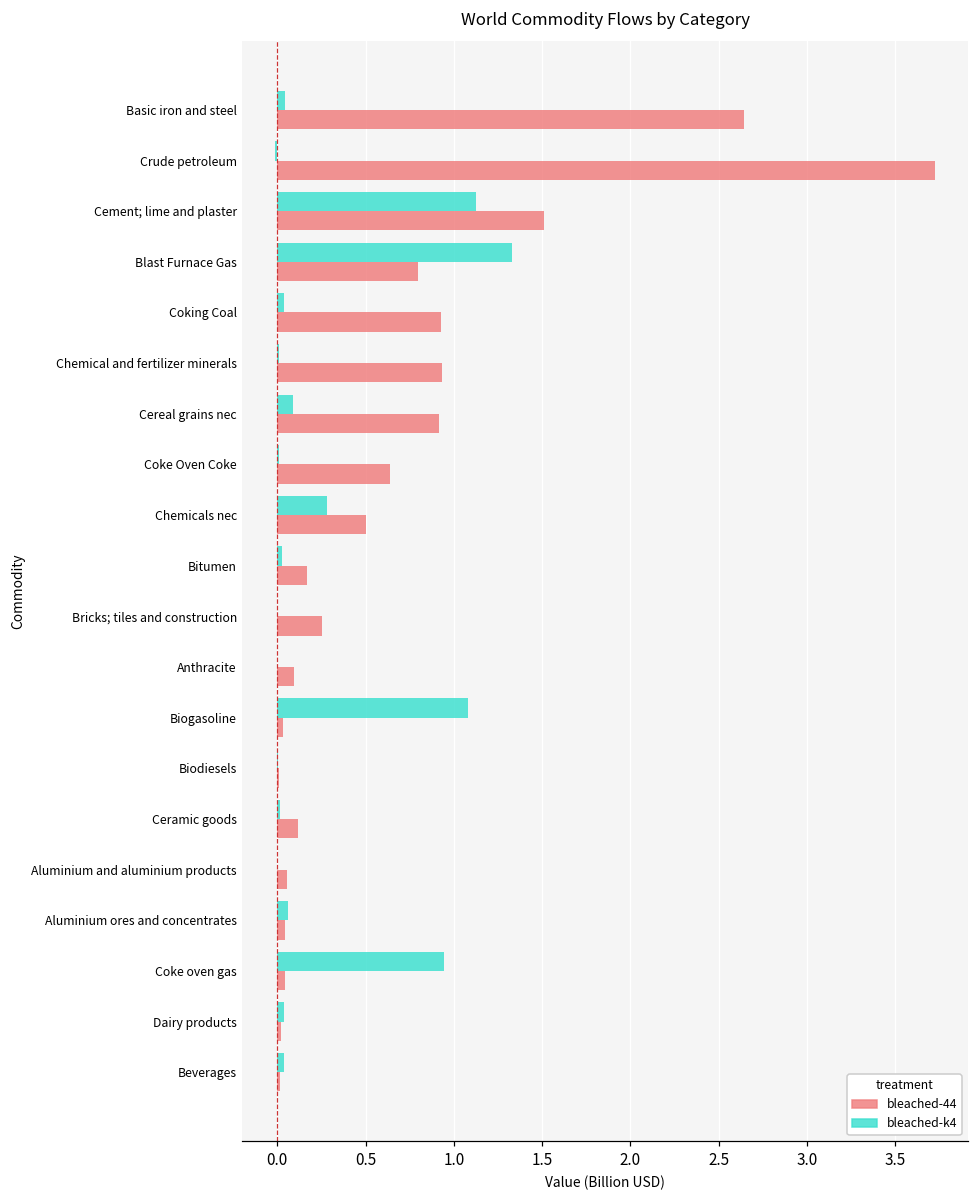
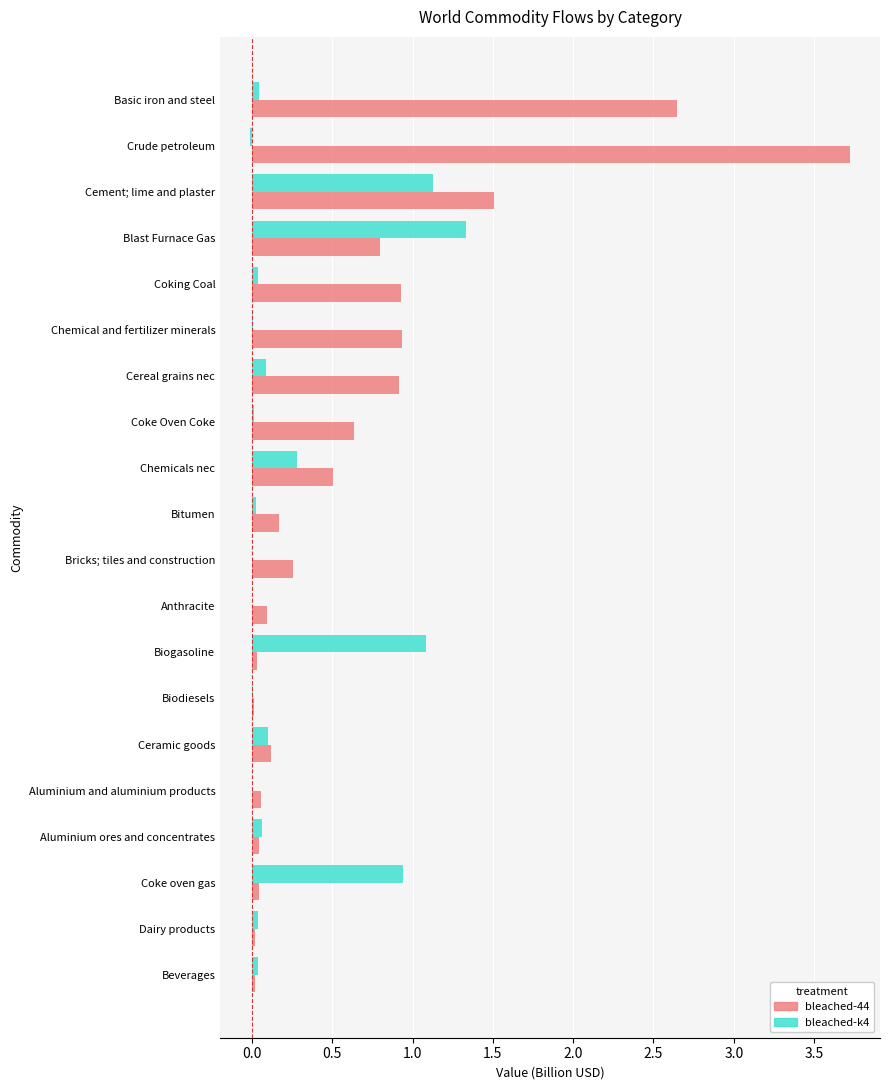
bleached-k4, Ceramic goods: 0.01 -> 0.10
